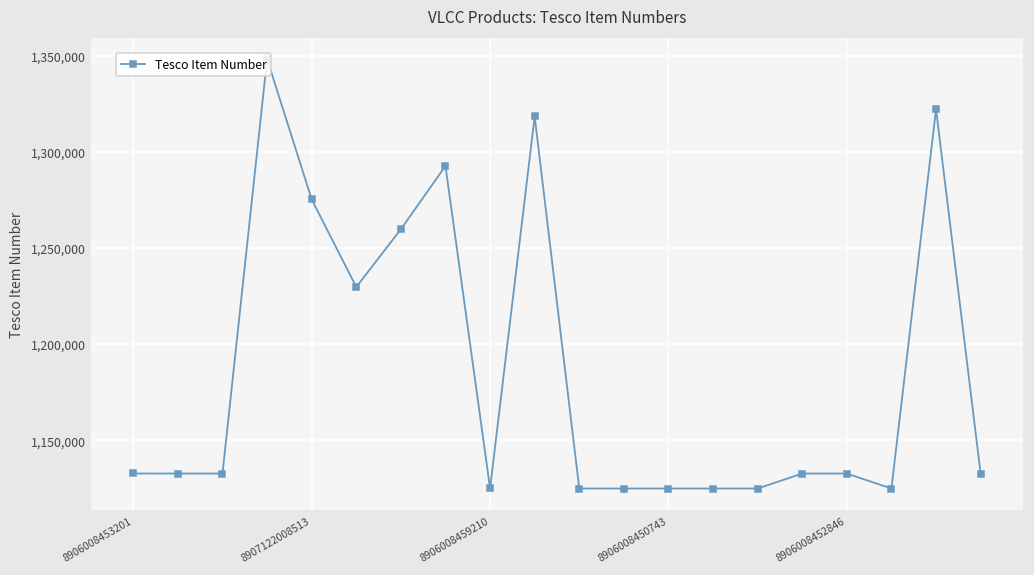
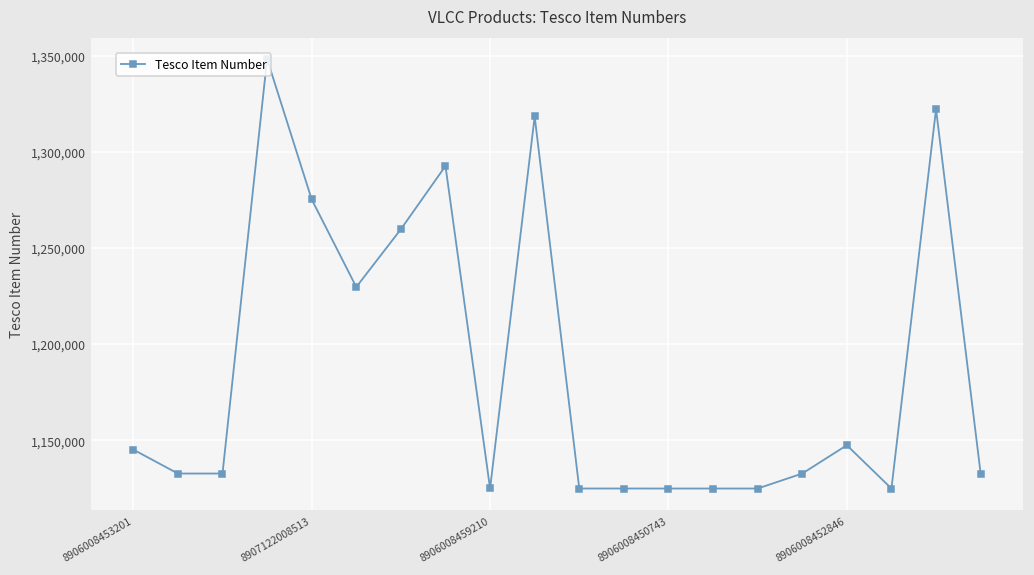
8906008453201: 1,133,000 -> 1,145,000
8906008452846: 1,133,000 -> 1,147,000
